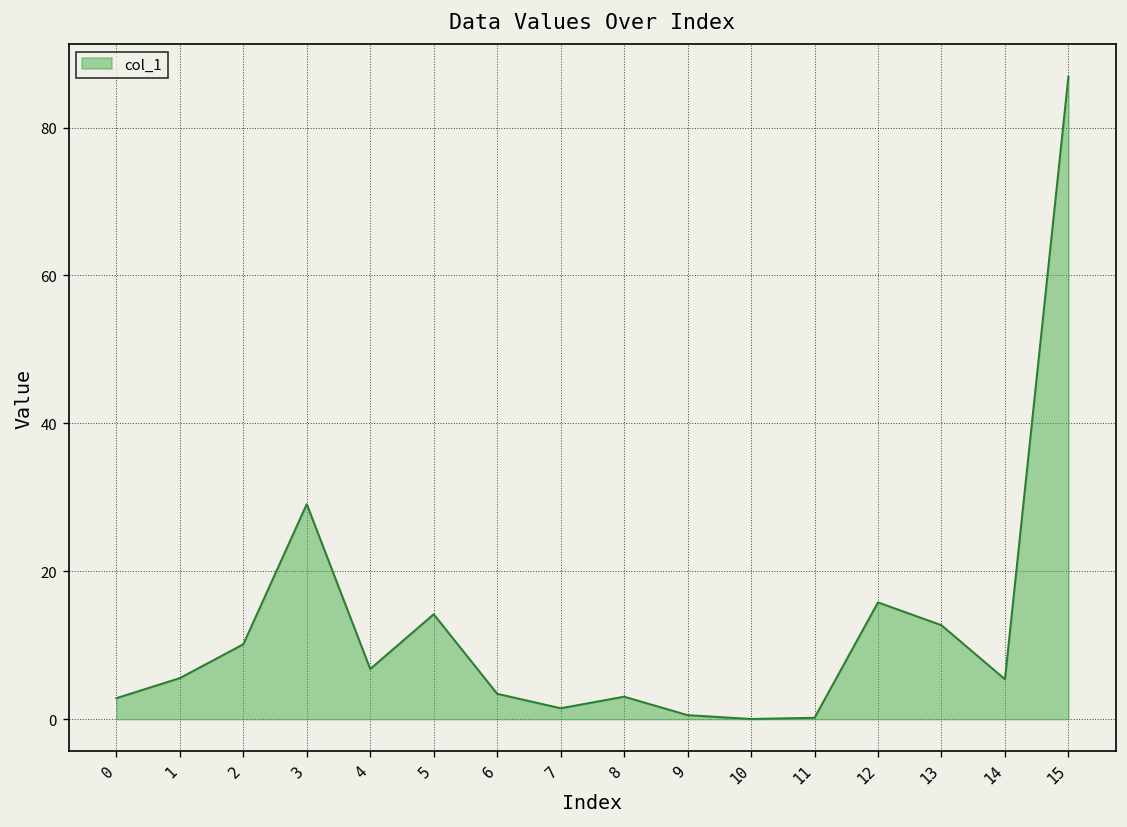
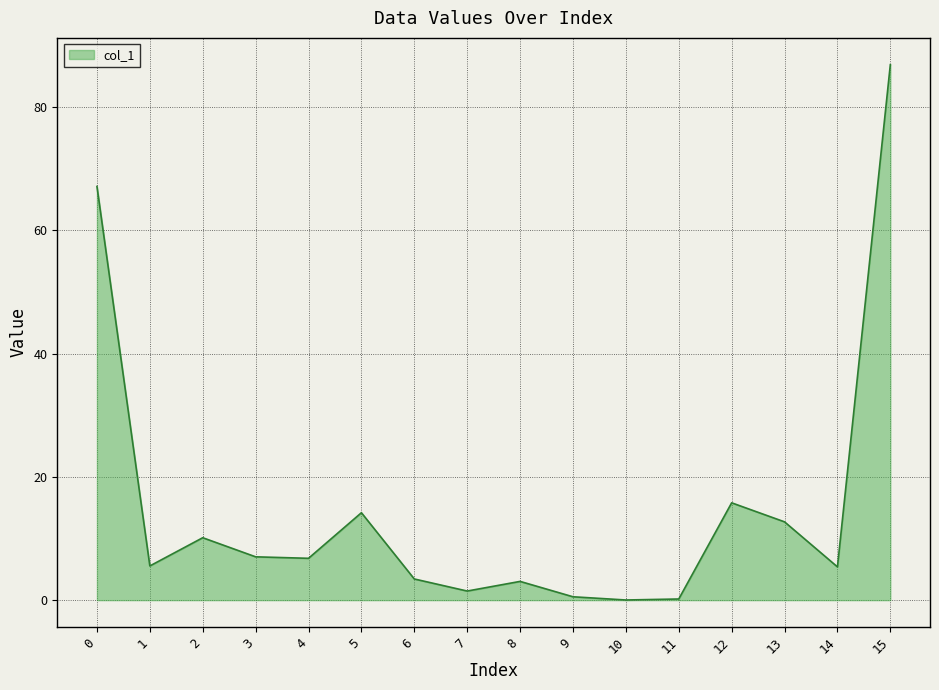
0: 3 -> 67
3: 29 -> 7
